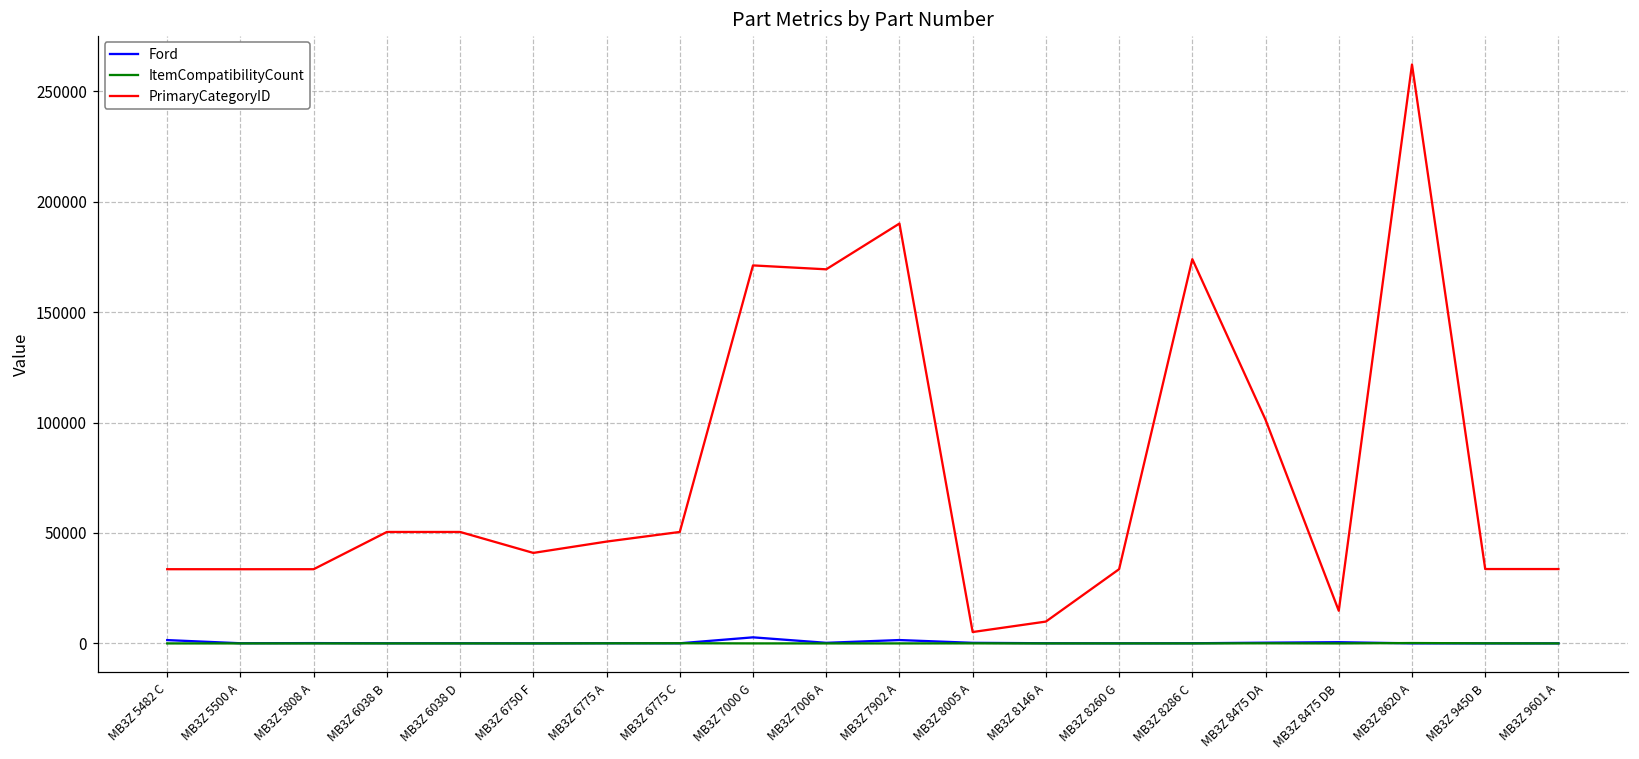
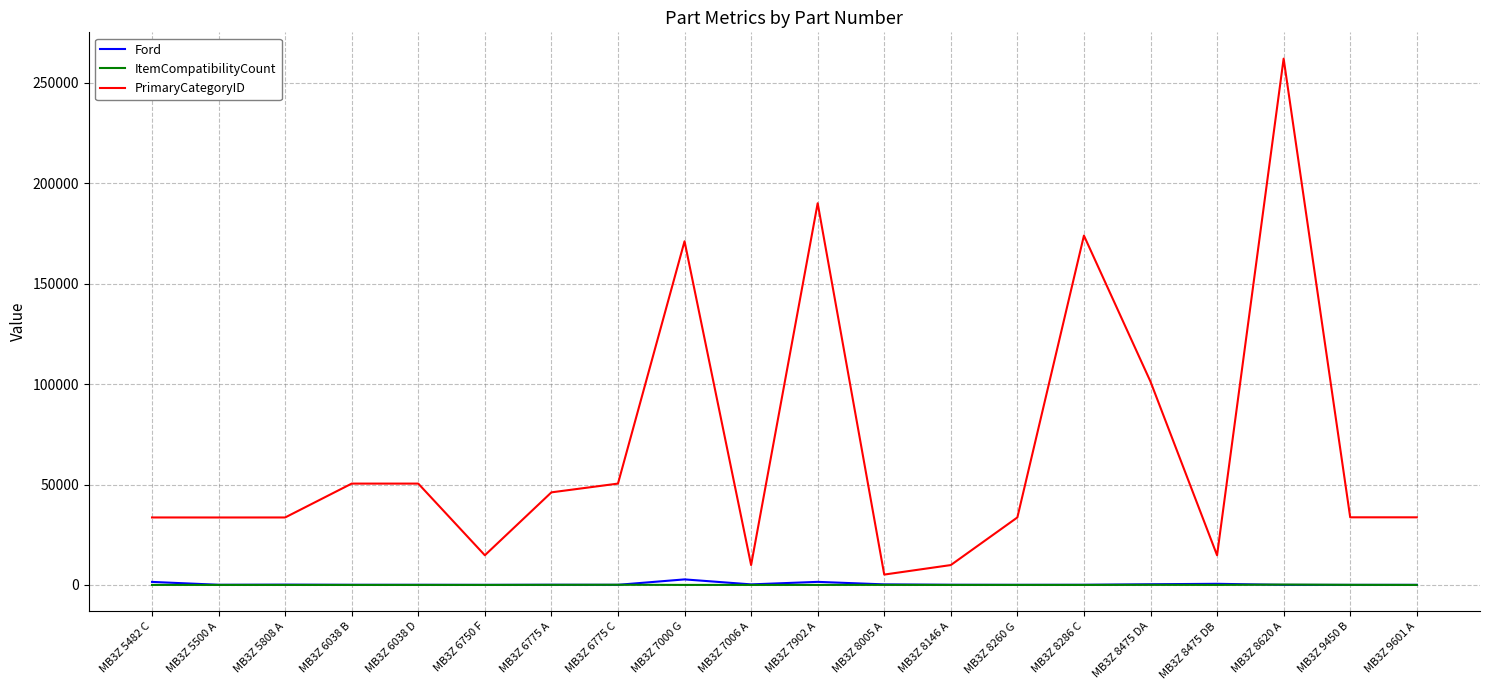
PrimaryCategoryID, MB3Z 6750 F: 41000 -> 15000
PrimaryCategoryID, MB3Z 7006 A: 169000 -> 10000
